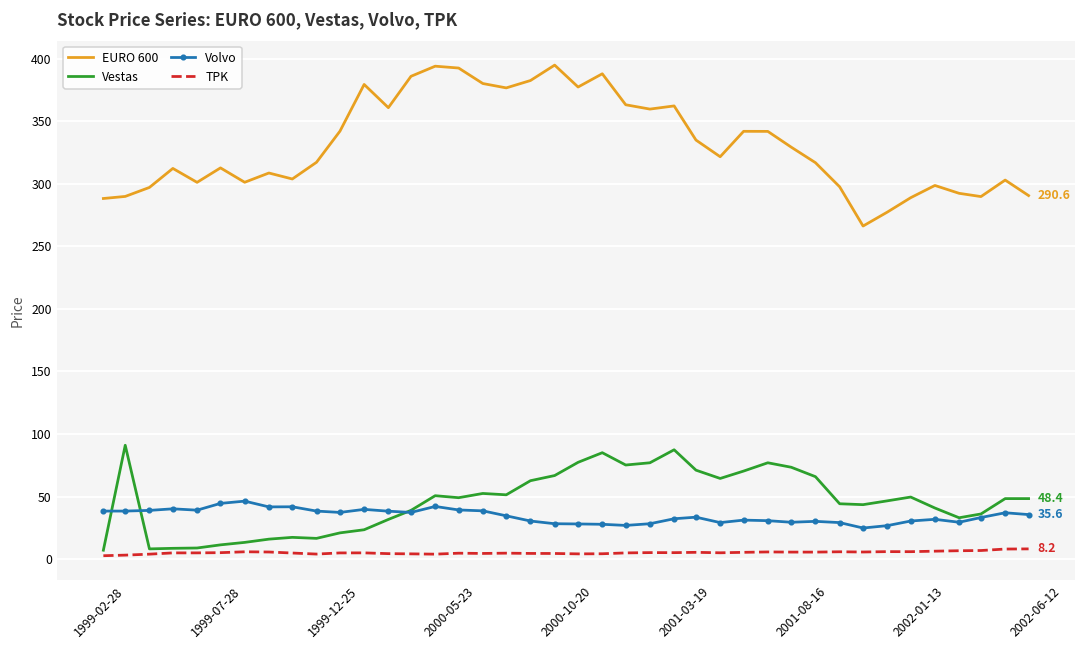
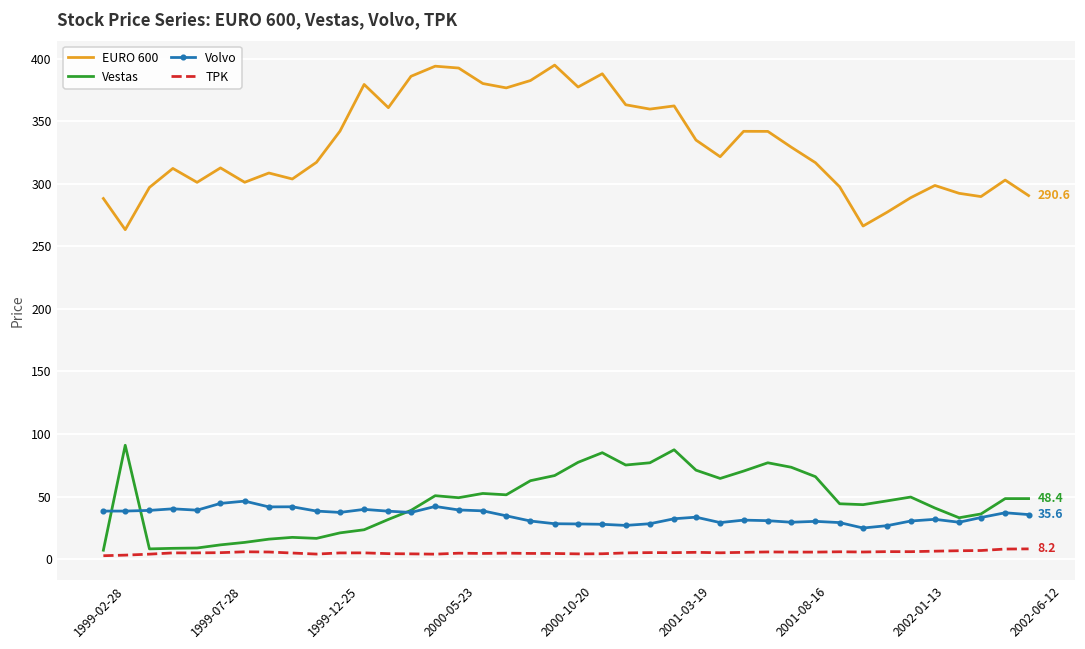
EURO 600, 1999-02-28: 290 -> 263
